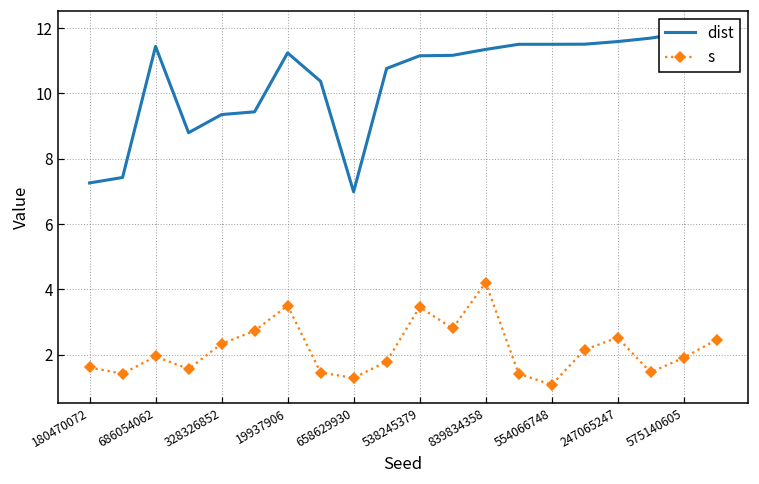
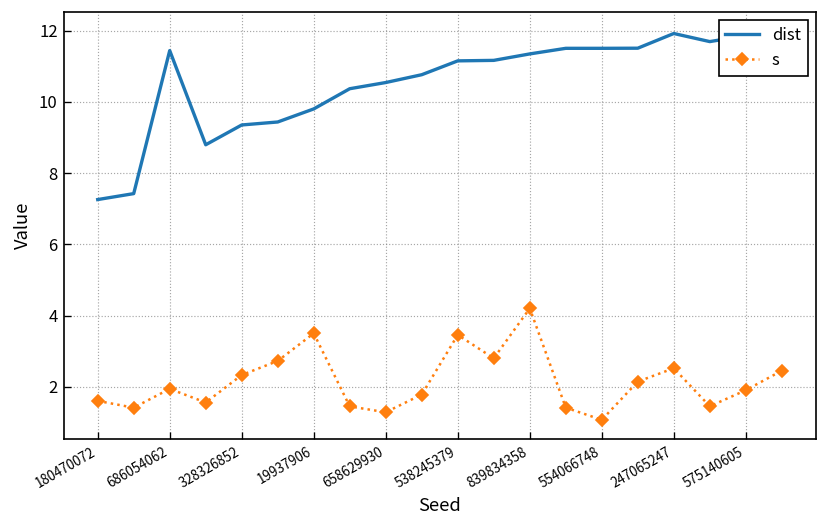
dist, 19937906: 11.2 -> 9.8
dist, 658629930: 7.0 -> 10.5
dist, 247065247: 11.6 -> 11.9
